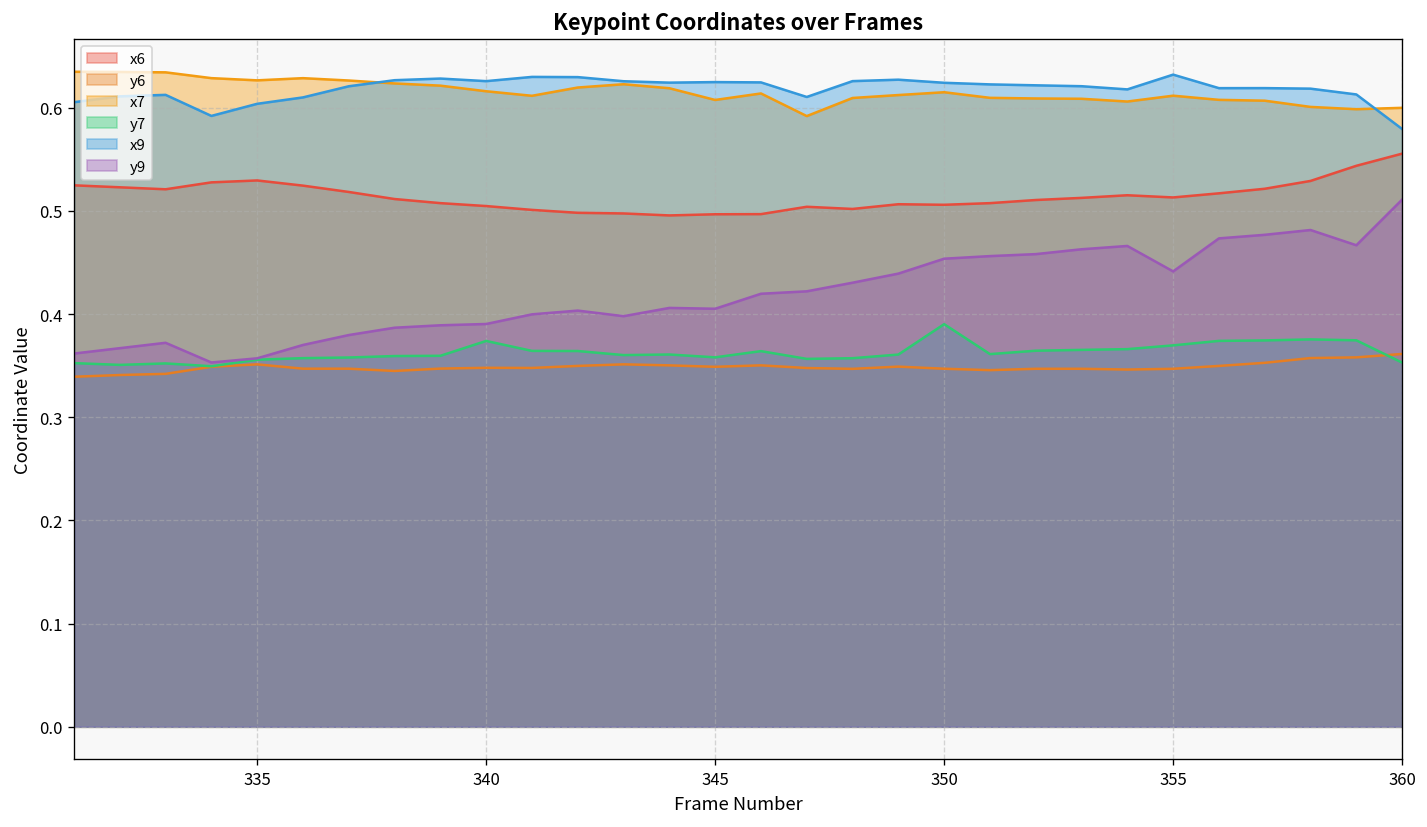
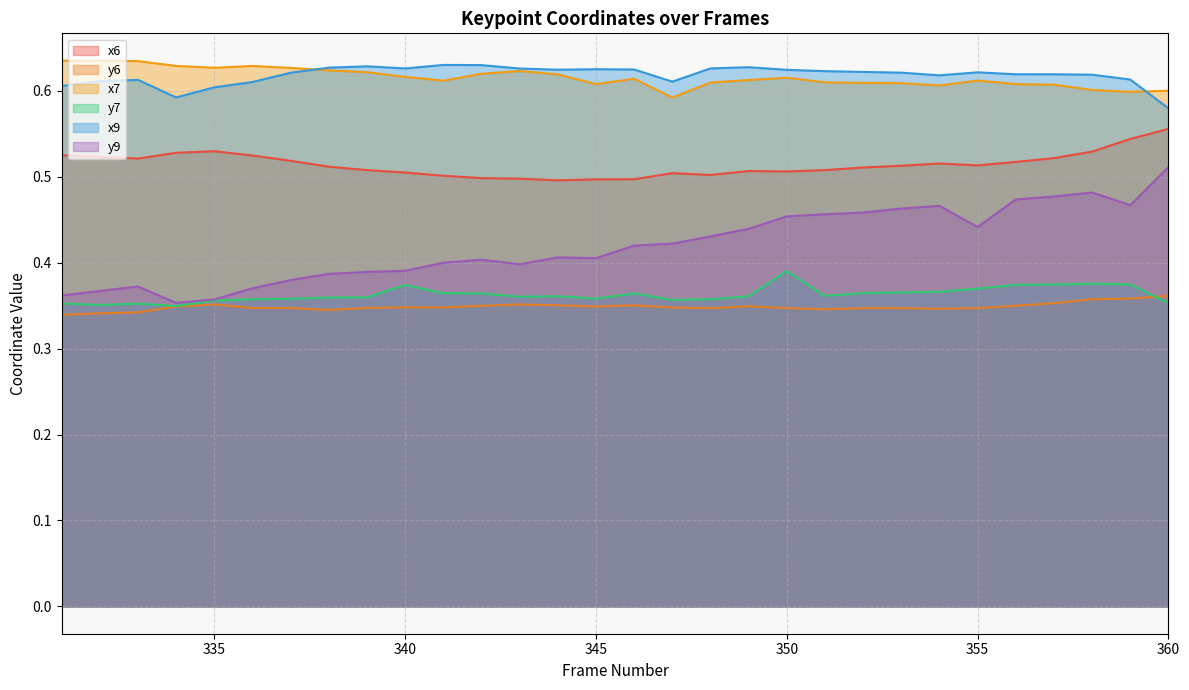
x9, 355: 0.63 -> 0.62
